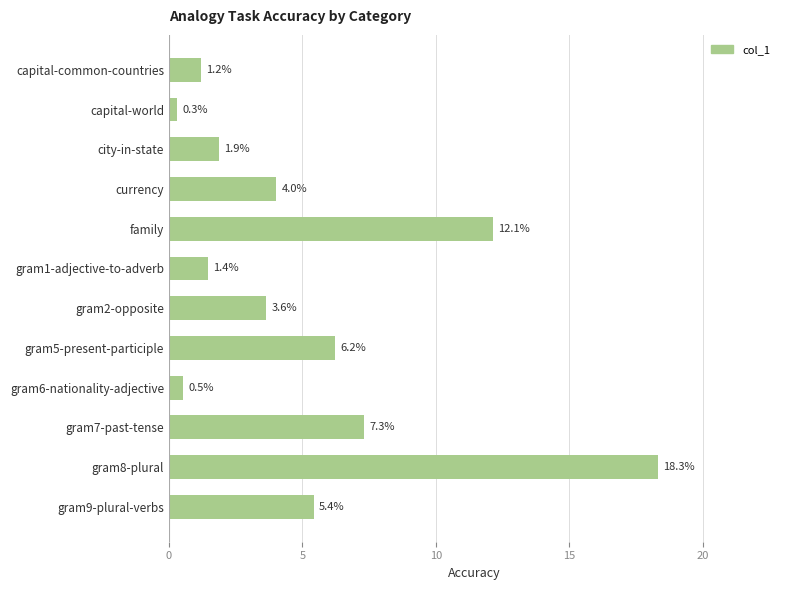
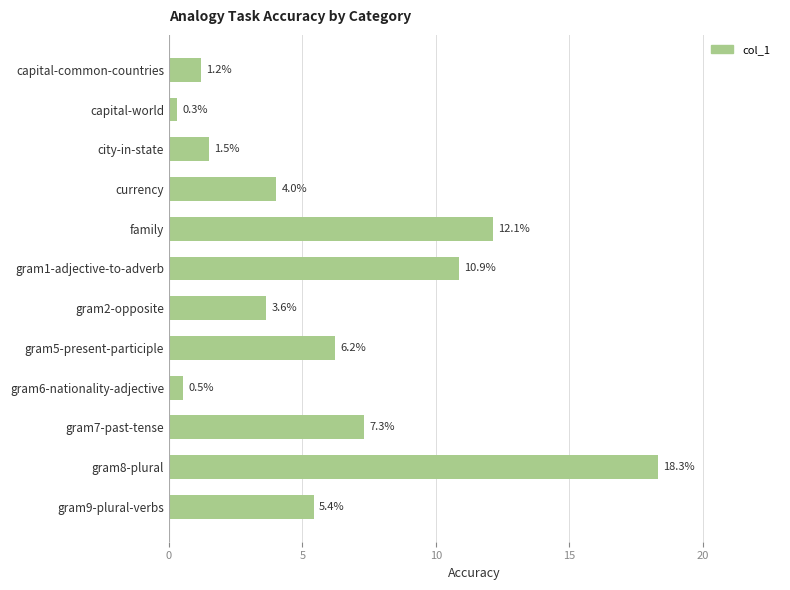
city-in-state: 1.9% -> 1.5%
gram1-adjective-to-adverb: 1.4% -> 10.9%
